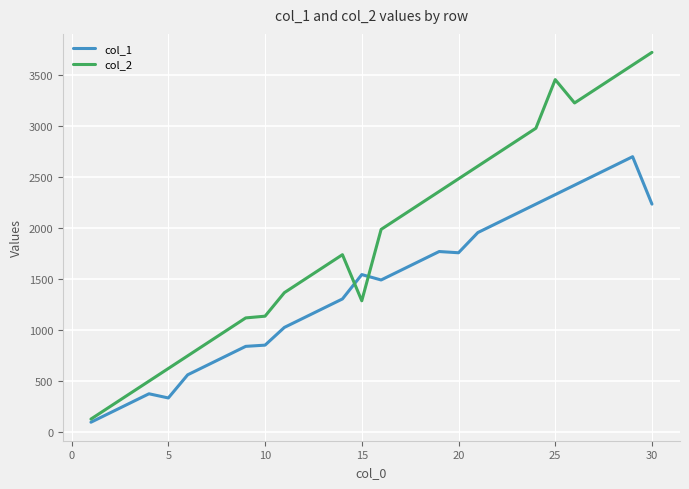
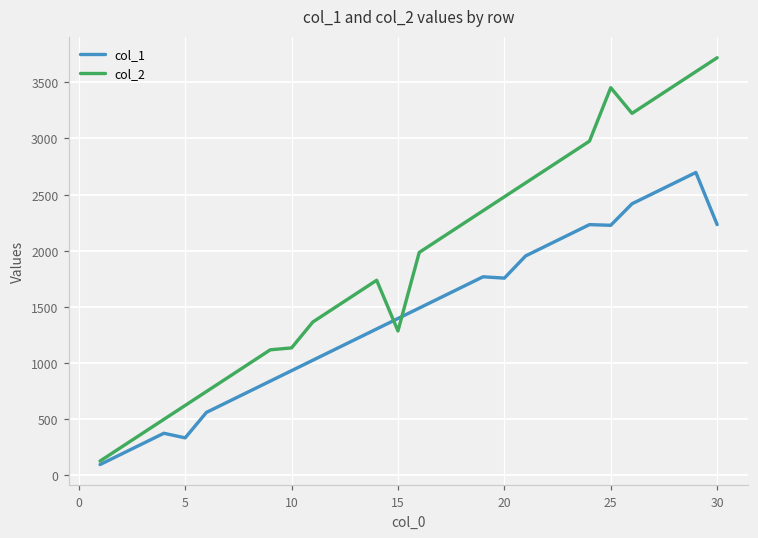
col_1, 10: 850 -> 930
col_1, 15: 1540 -> 1400
col_1, 25: 2330 -> 2230
